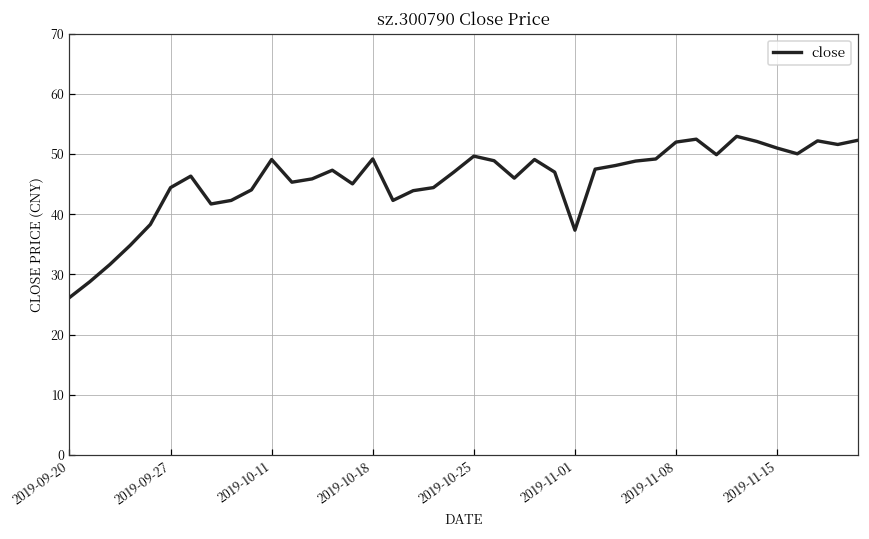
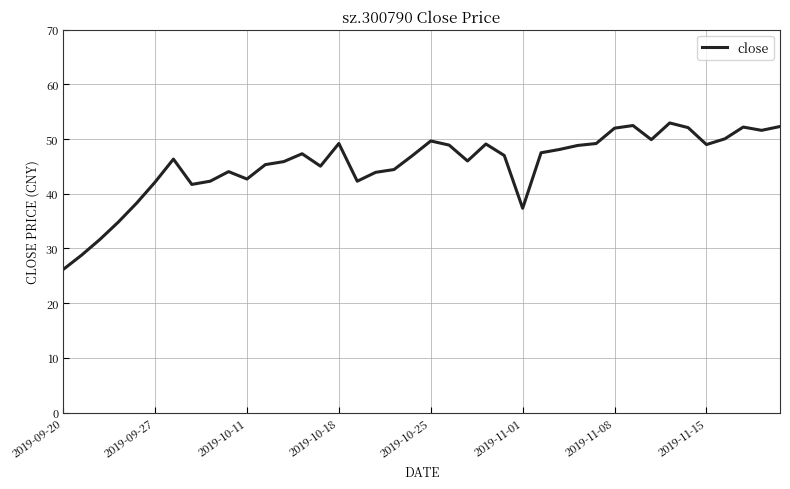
2019-09-27: 44 -> 42
2019-10-11: 49 -> 43
2019-11-15: 51 -> 49
